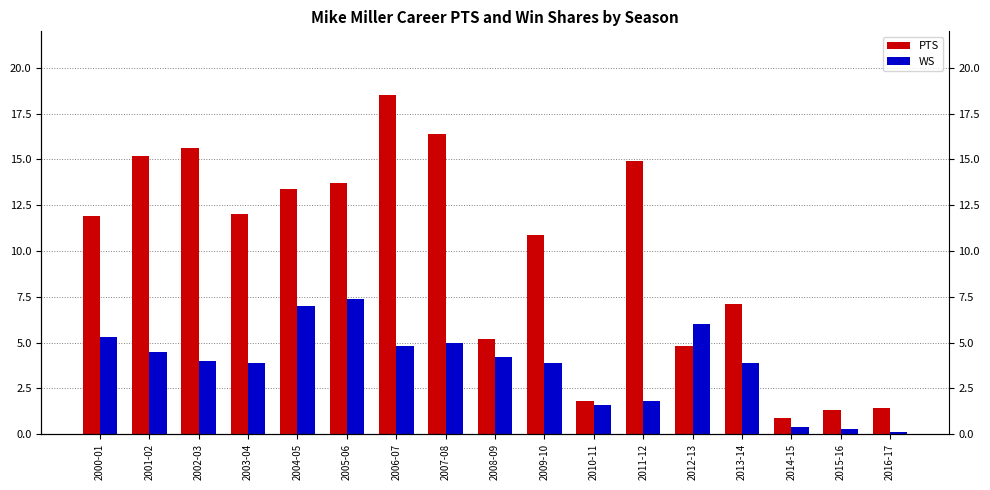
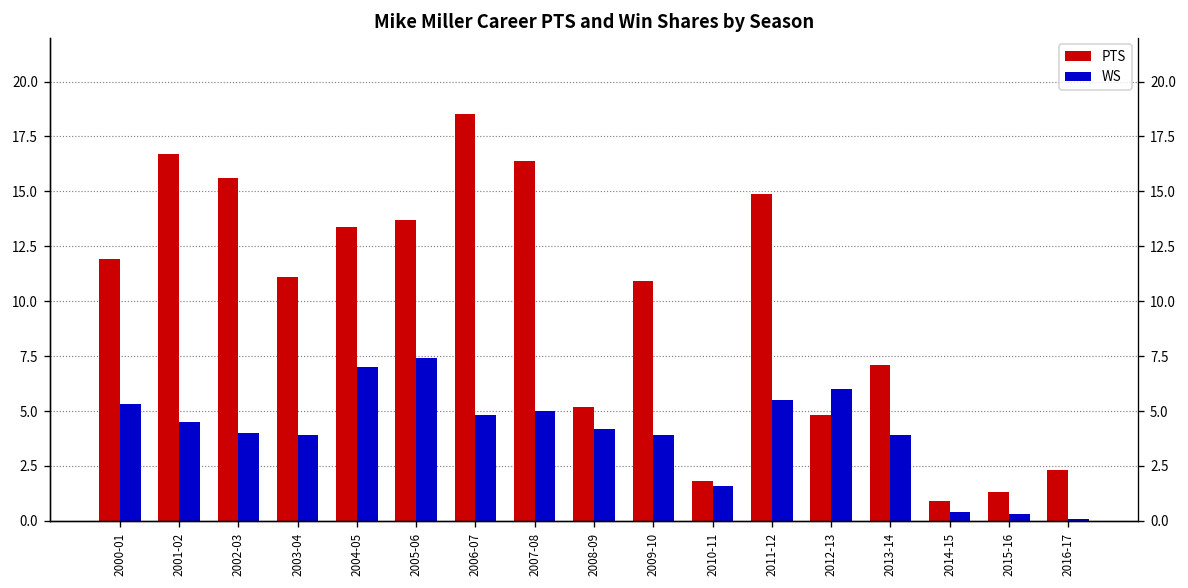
PTS, 2001-02: 15.2 -> 16.7
PTS, 2003-04: 12.0 -> 11.1
WS, 2011-12: 1.8 -> 5.5
PTS, 2016-17: 1.4 -> 2.3
